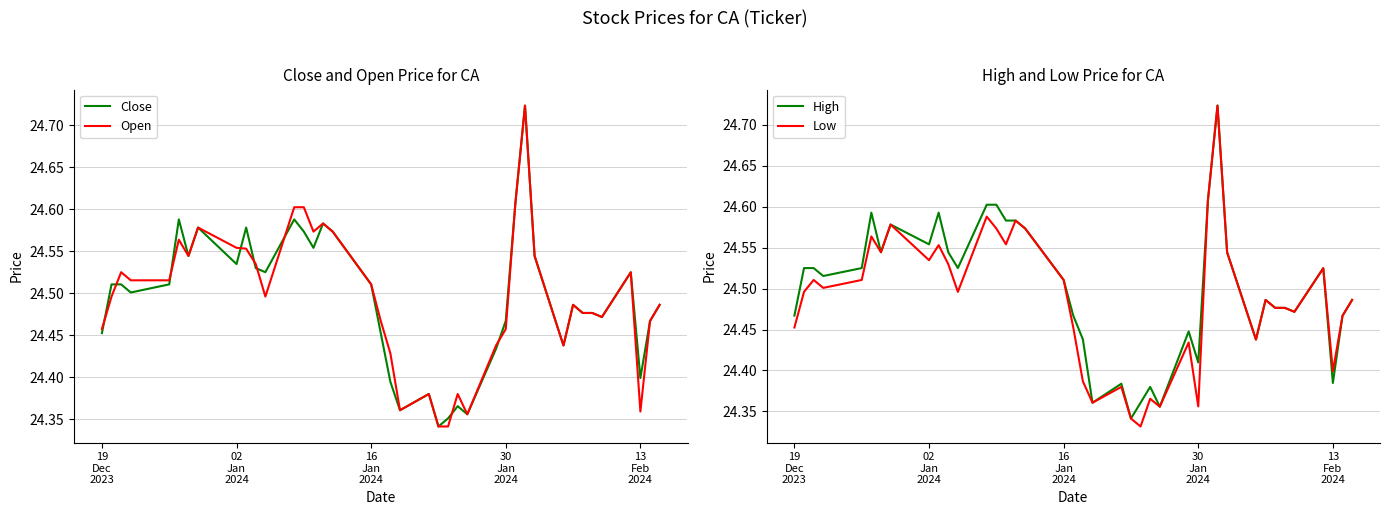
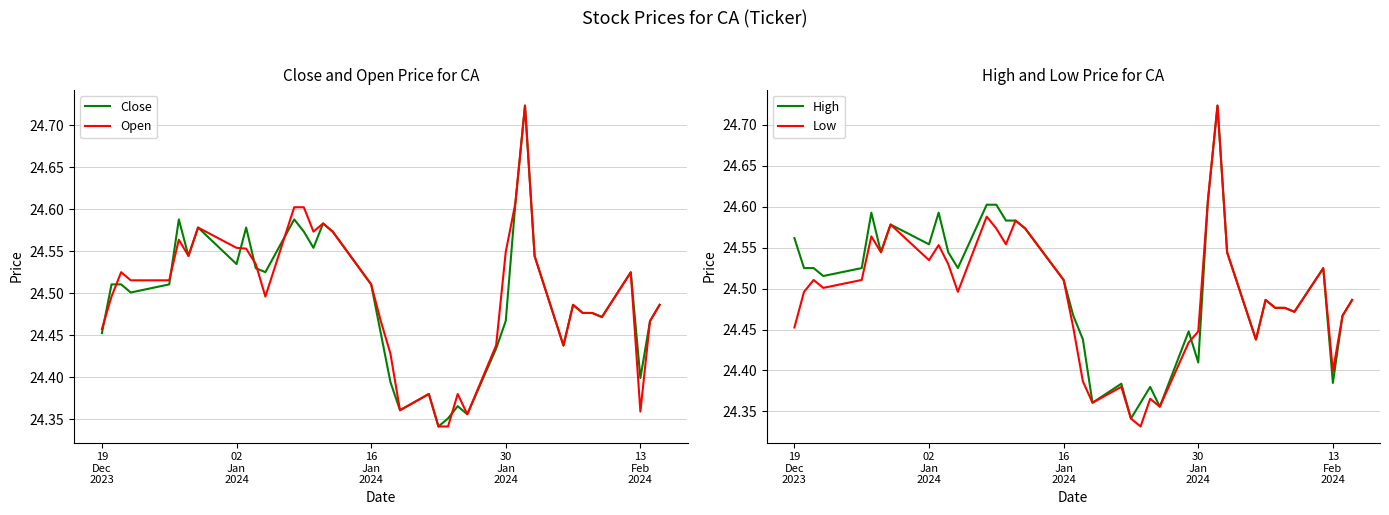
Close and Open Price for CA, Open, 30 Jan 2024: 24.46 -> 24.55
High and Low Price for CA, High, 19 Dec 2023: 24.47 -> 24.56
High and Low Price for CA, Low, 30 Jan 2024: 24.36 -> 24.45
